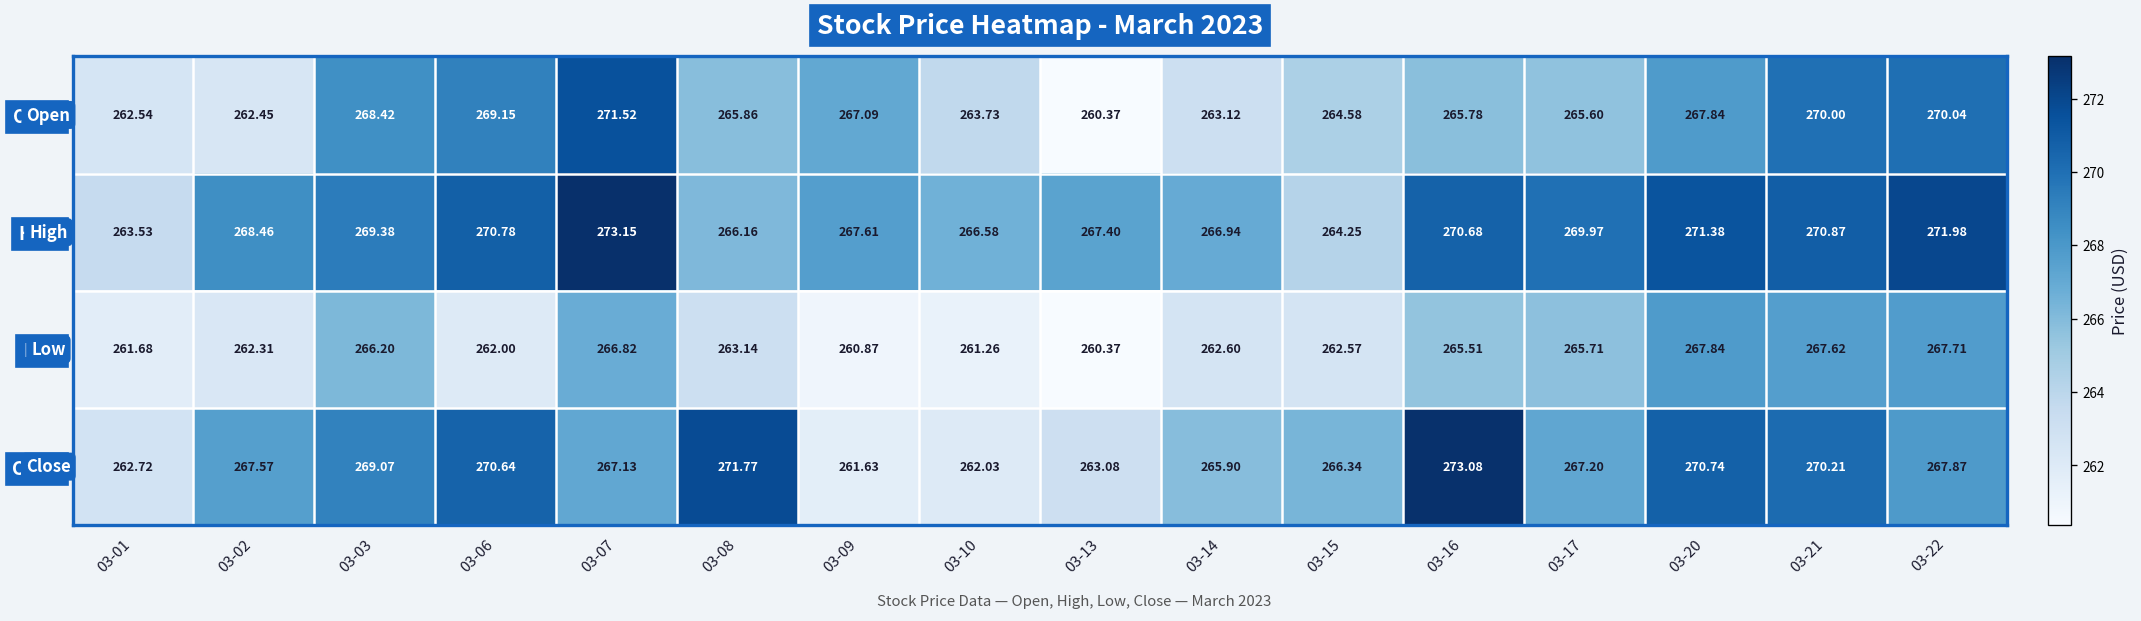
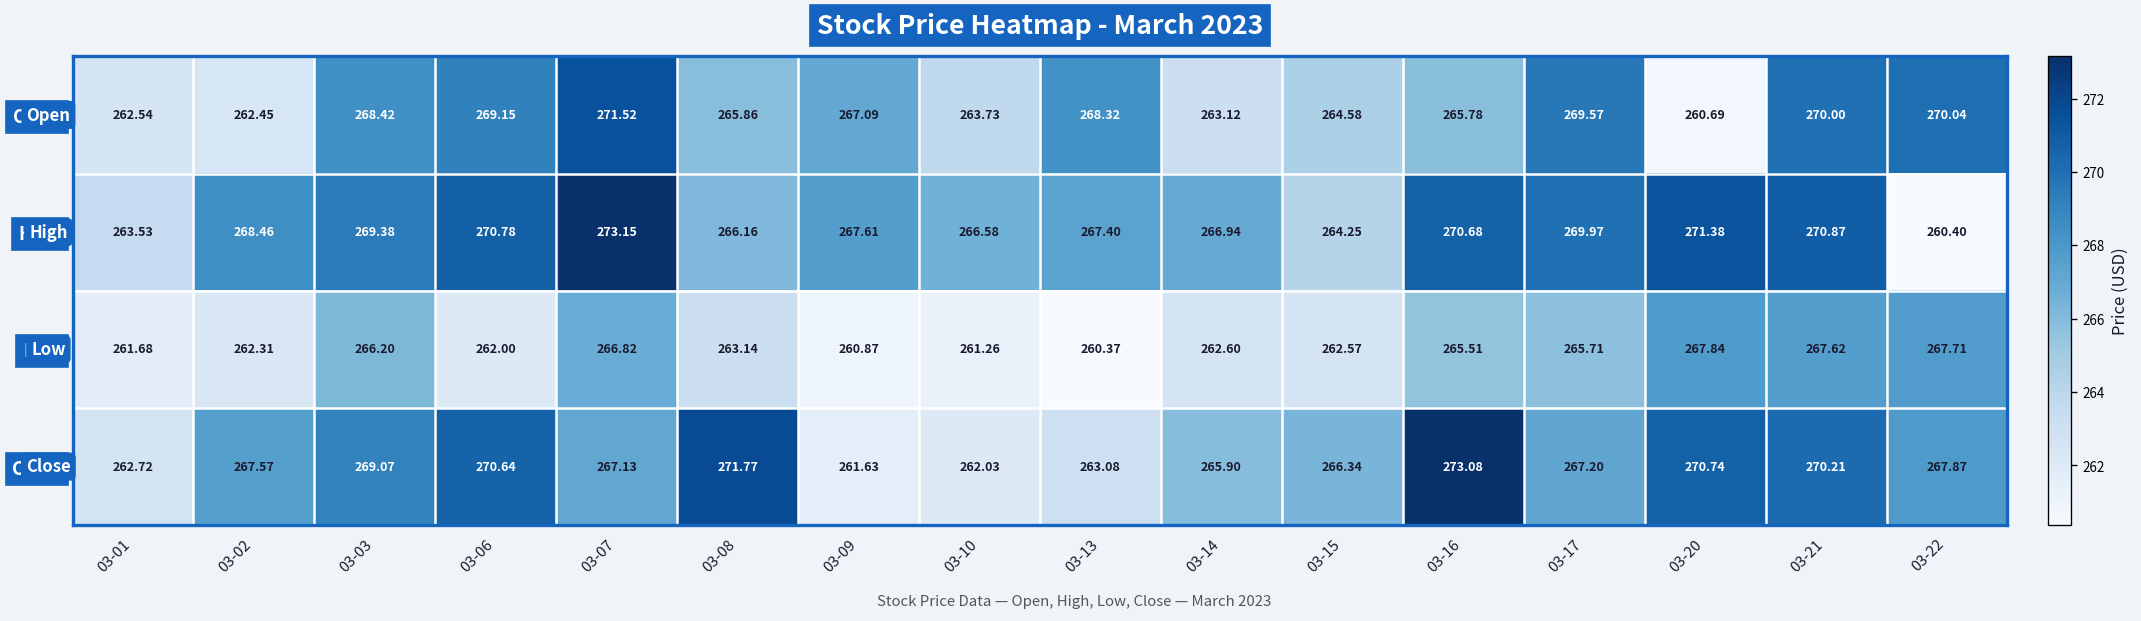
Open, 03-13: 260.37 -> 268.32
Open, 03-17: 265.60 -> 269.57
Open, 03-20: 267.84 -> 260.69
High, 03-22: 271.98 -> 260.40
